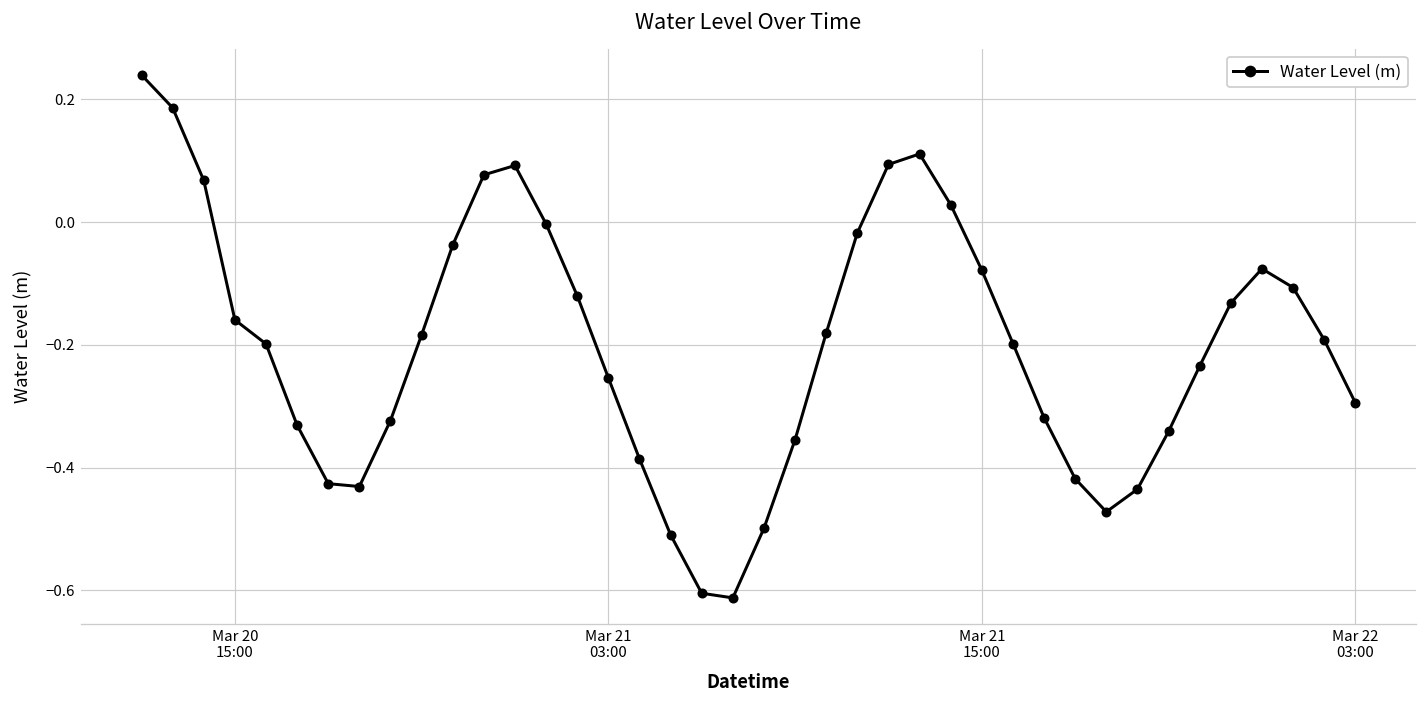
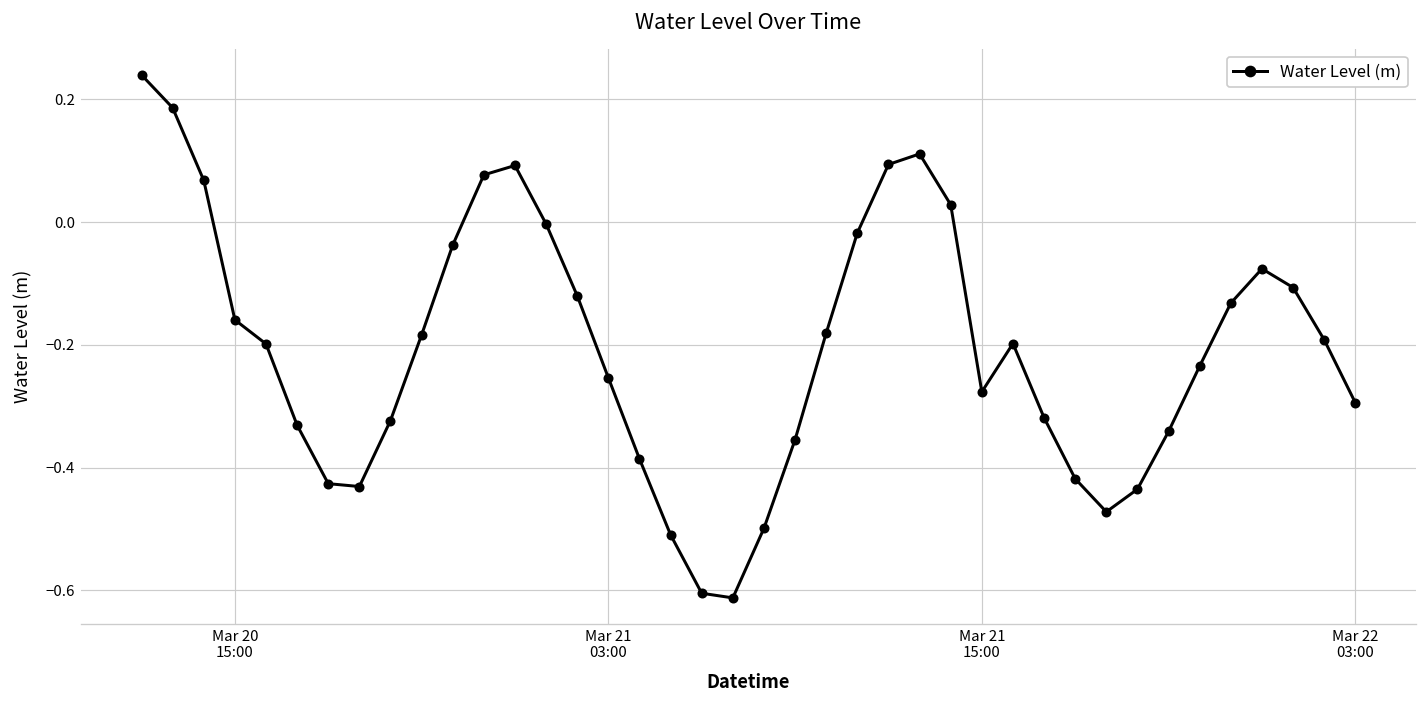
Mar 21 15:00: -0.08 -> -0.28
